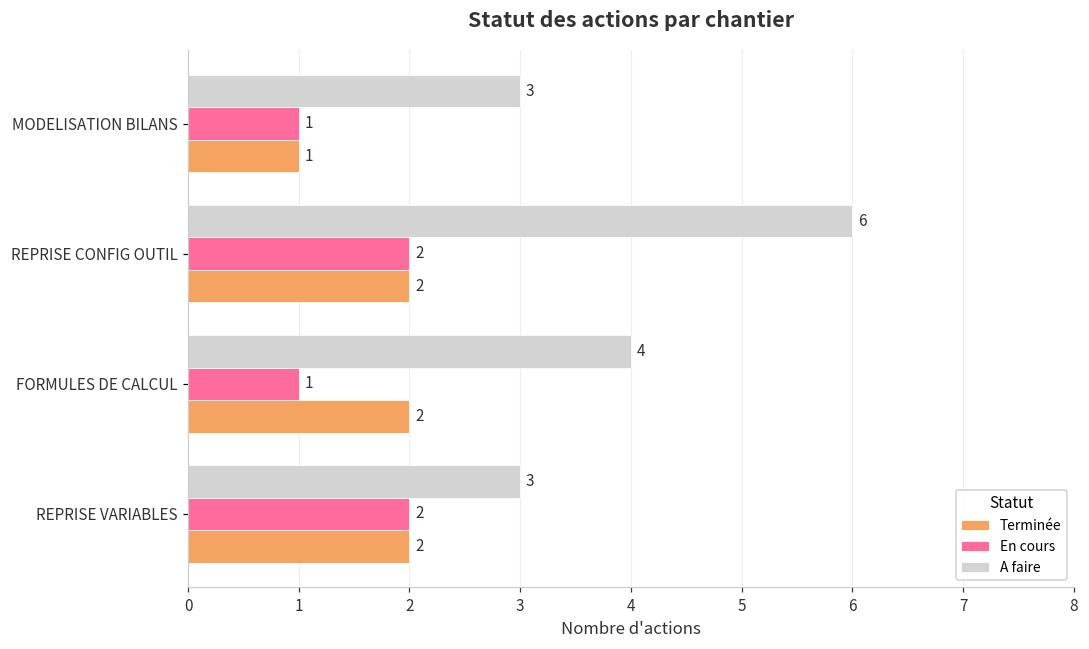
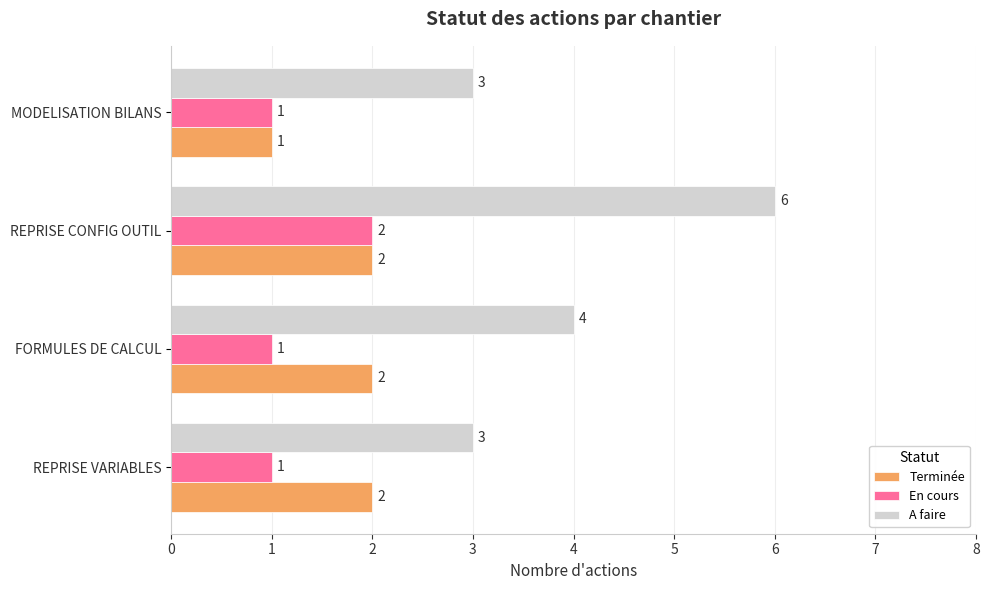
En cours, REPRISE VARIABLES: 2 -> 1
